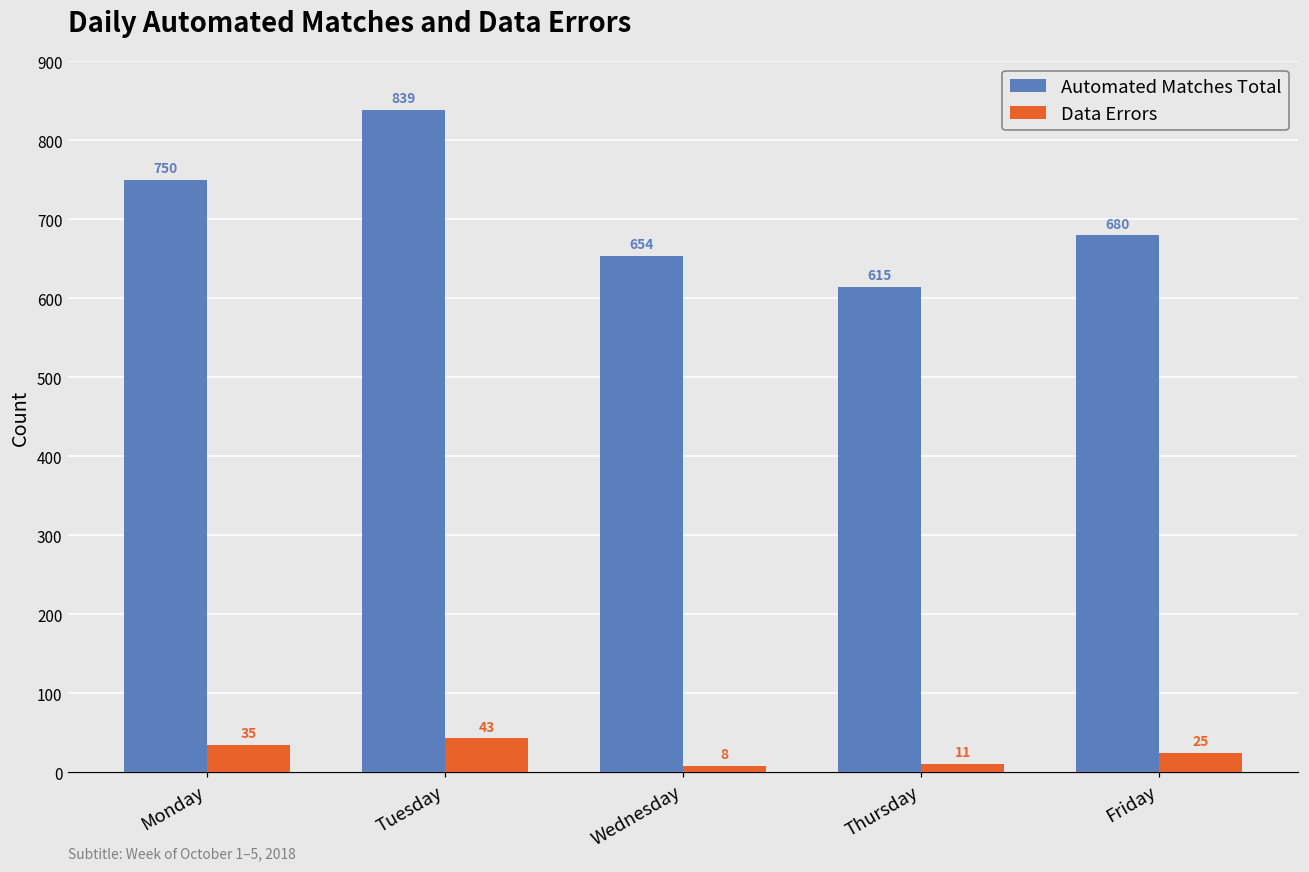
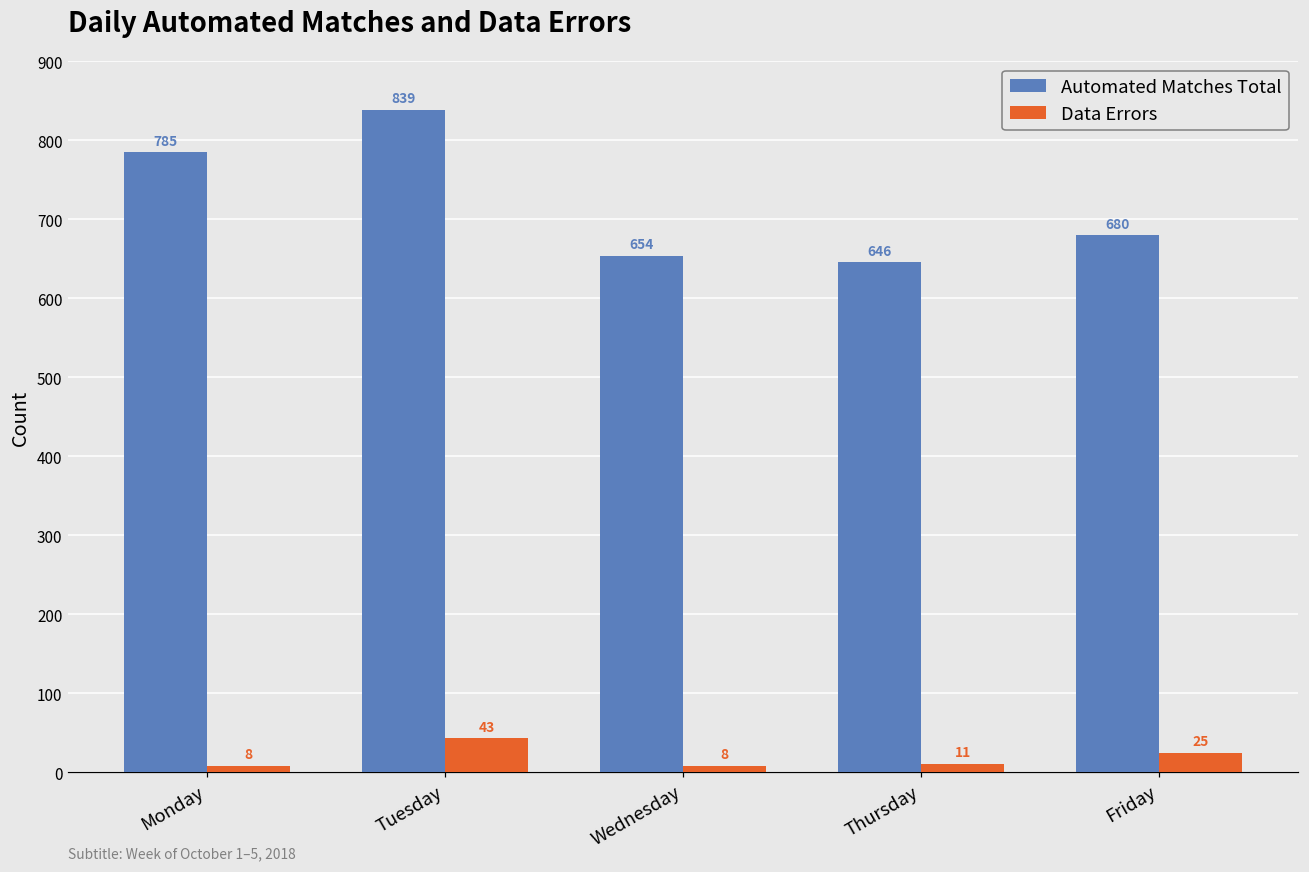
Automated Matches Total, Monday: 750 -> 785
Data Errors, Monday: 35 -> 8
Automated Matches Total, Thursday: 615 -> 646
